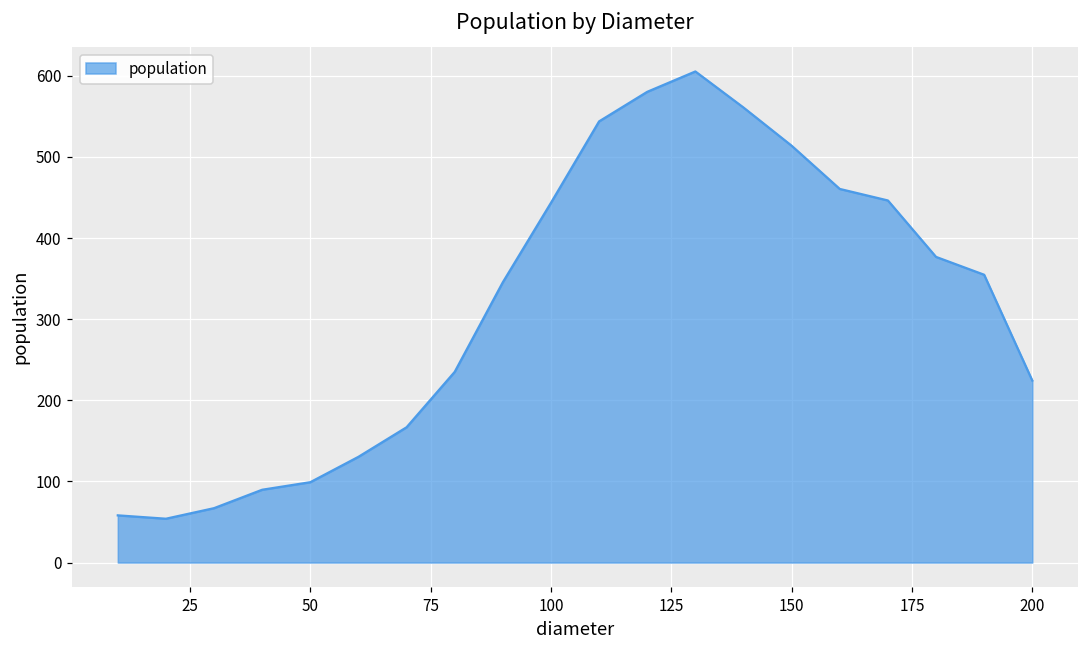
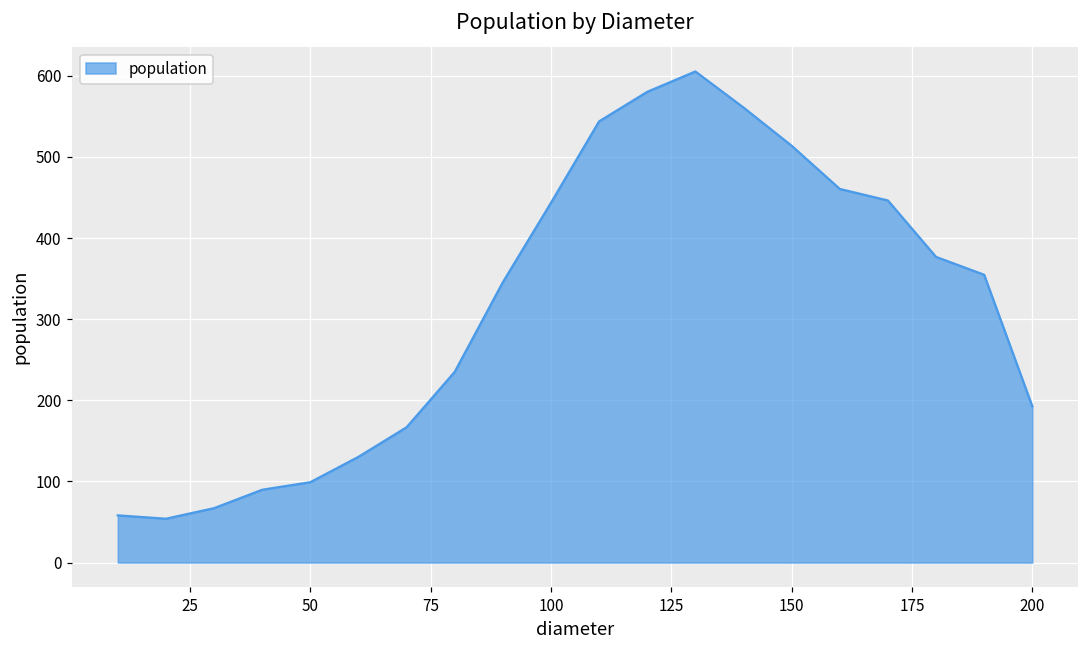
200: 220 -> 190
